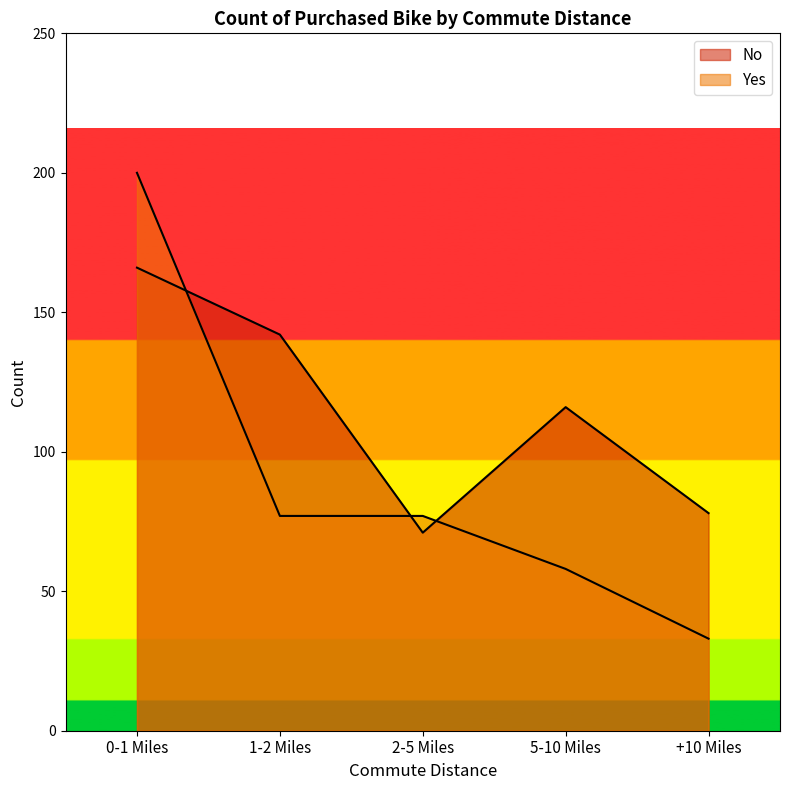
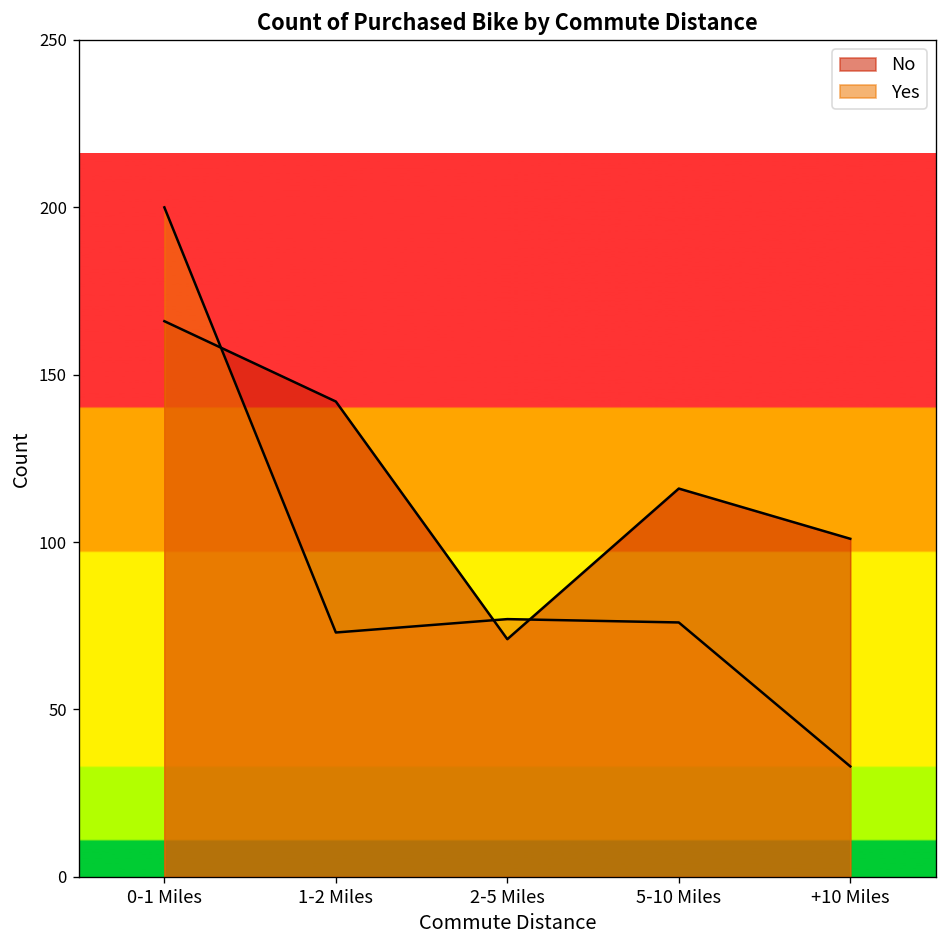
Yes, 1-2 Miles: 77 -> 73
Yes, 5-10 Miles: 58 -> 76
No, +10 Miles: 78 -> 101
